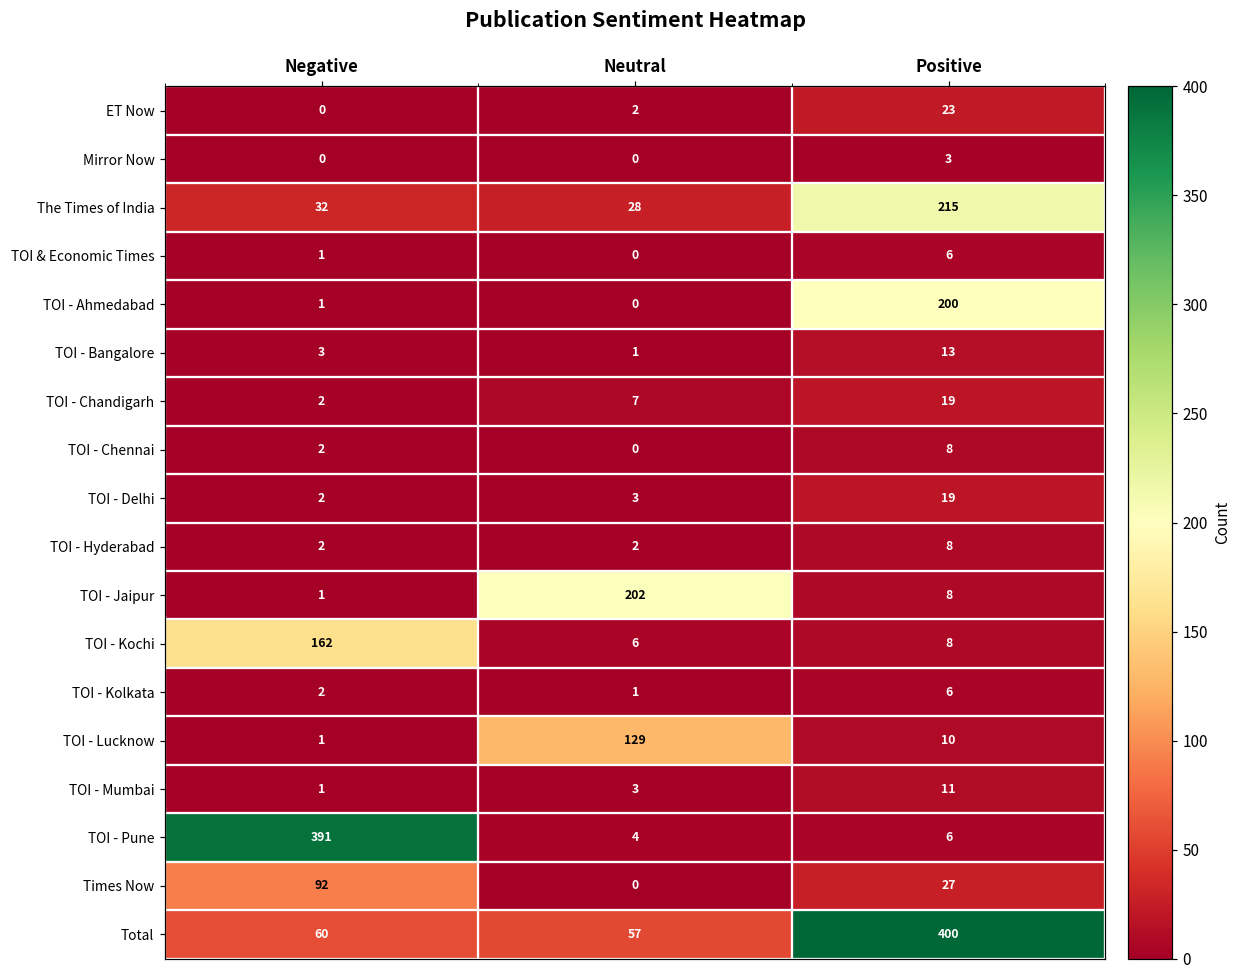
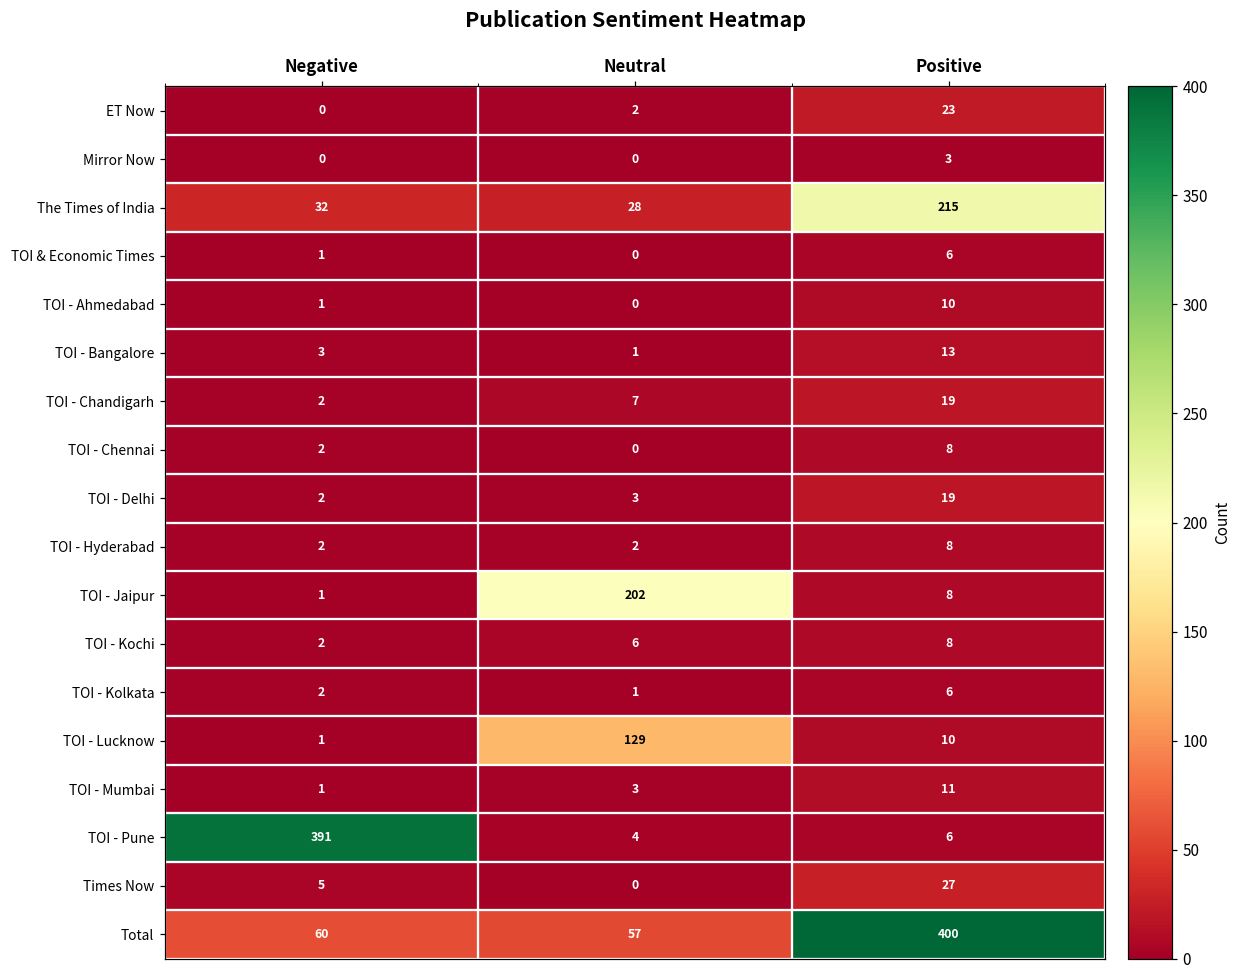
TOI - Ahmedabad, Positive: 200 -> 10
TOI - Kochi, Negative: 162 -> 2
Times Now, Negative: 92 -> 5
